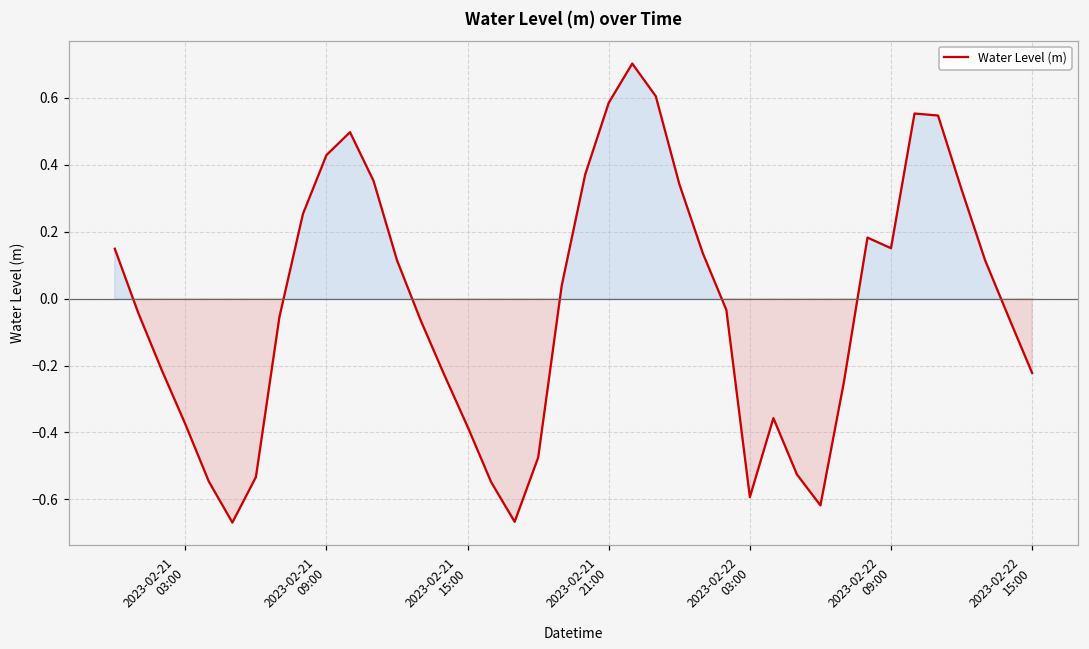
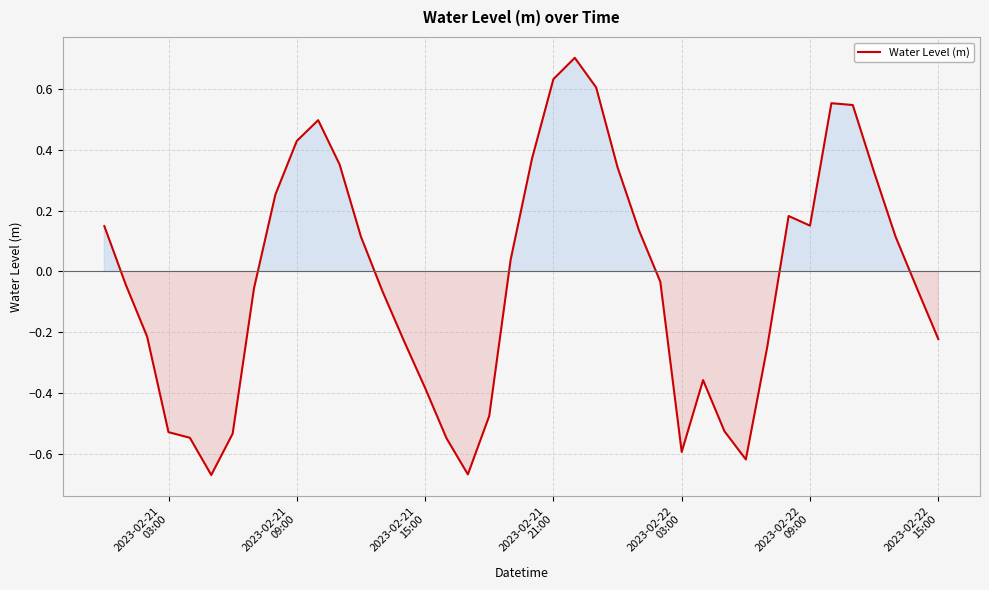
2023-02-21 03:00: -0.38 -> -0.53
2023-02-21 21:00: 0.59 -> 0.63
